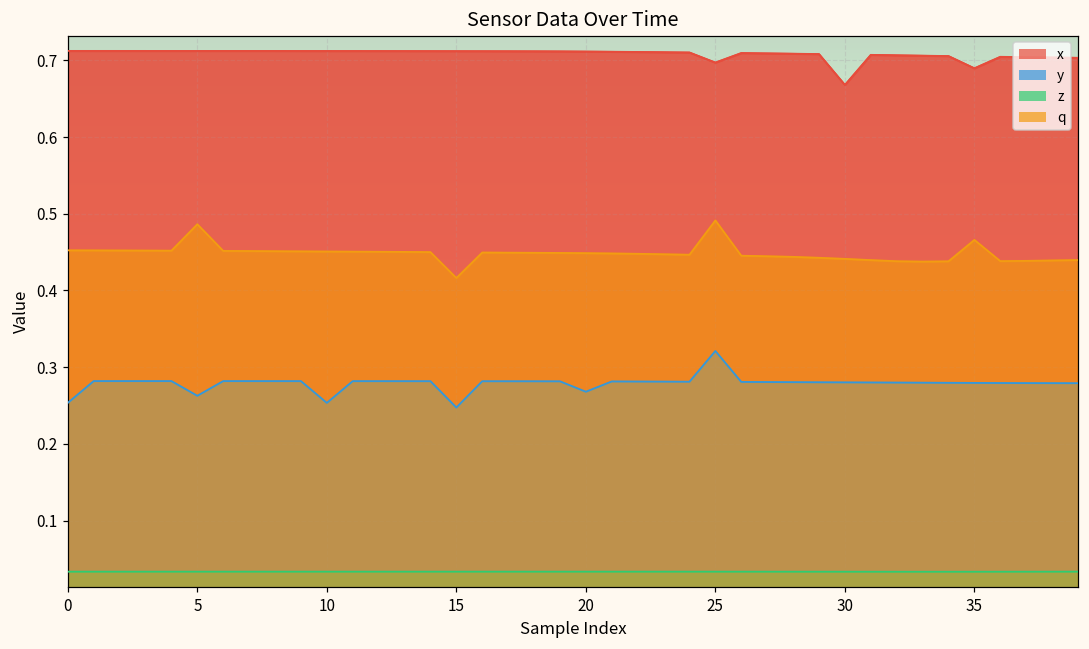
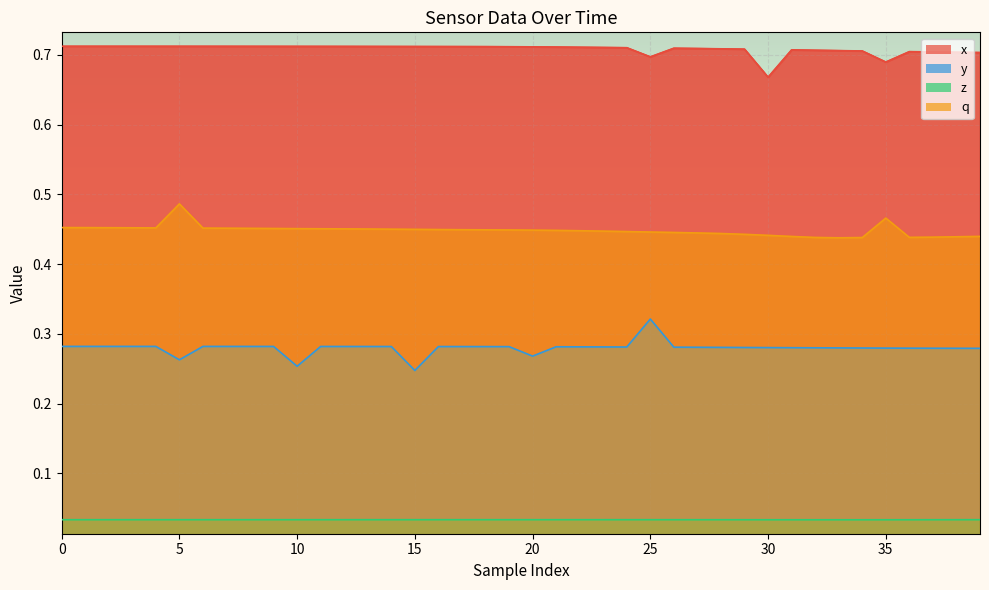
y, 0: 0.25 -> 0.28
q, 15: 0.42 -> 0.45
q, 25: 0.49 -> 0.45
